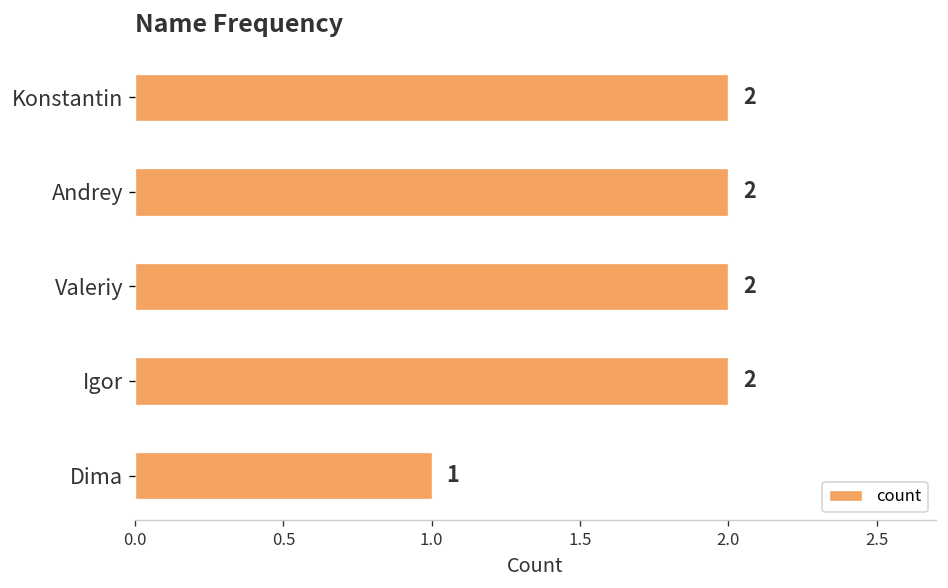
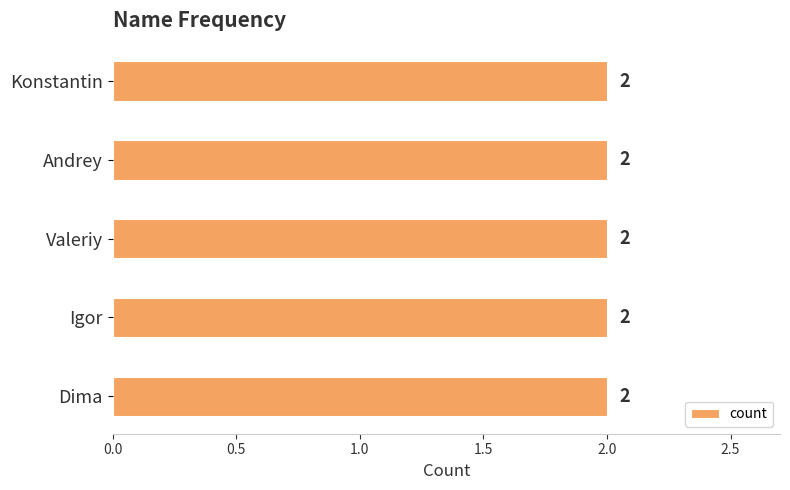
Dima: 1 -> 2
